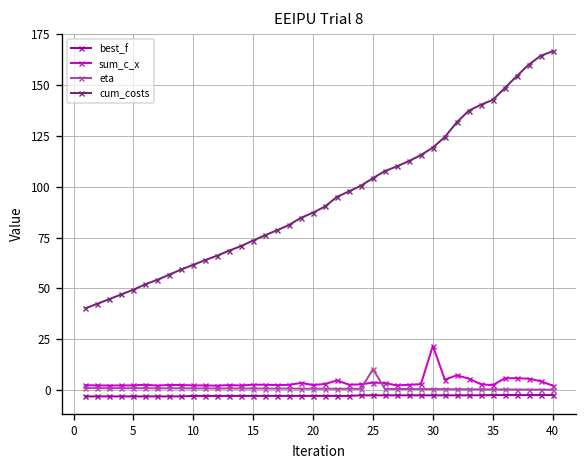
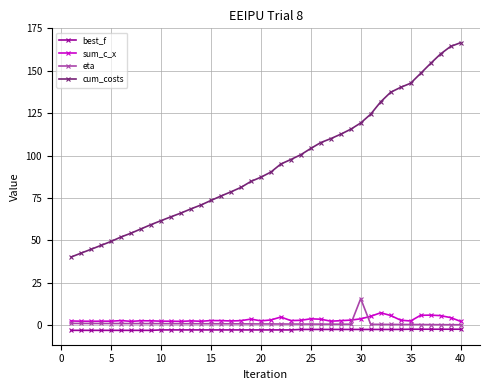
eta, 25: 10 -> 1
sum_c_x, 30: 22 -> 4
eta, 30: 0 -> 16
